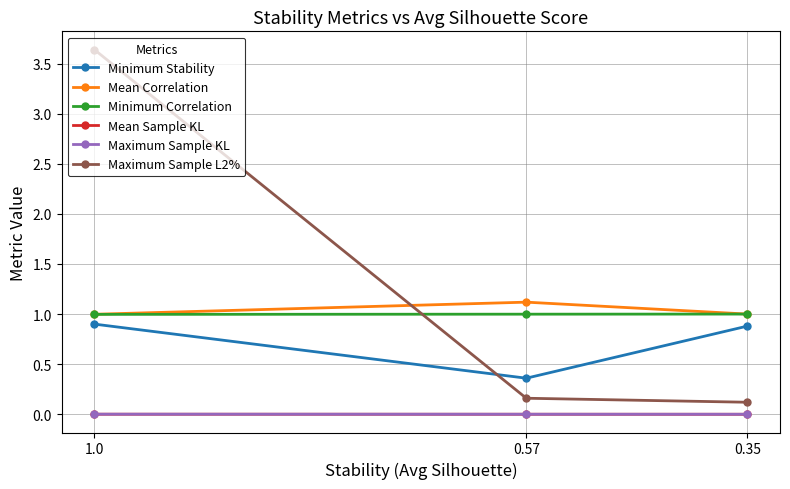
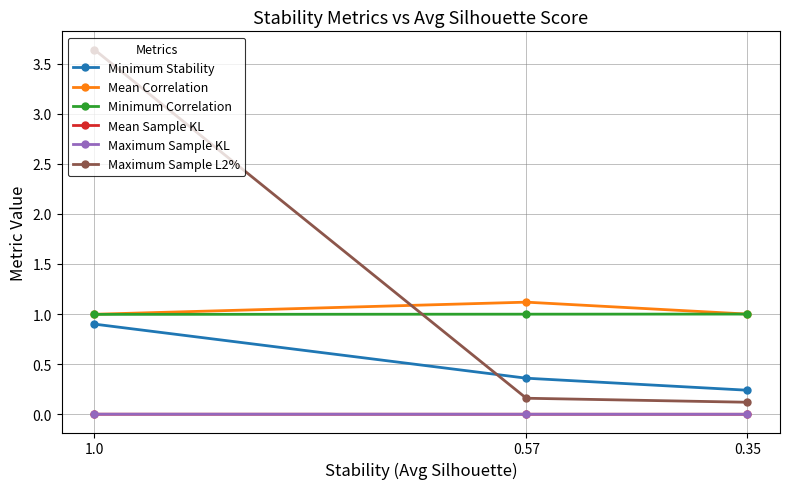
Minimum Stability, 0.35: 0.88 -> 0.24
